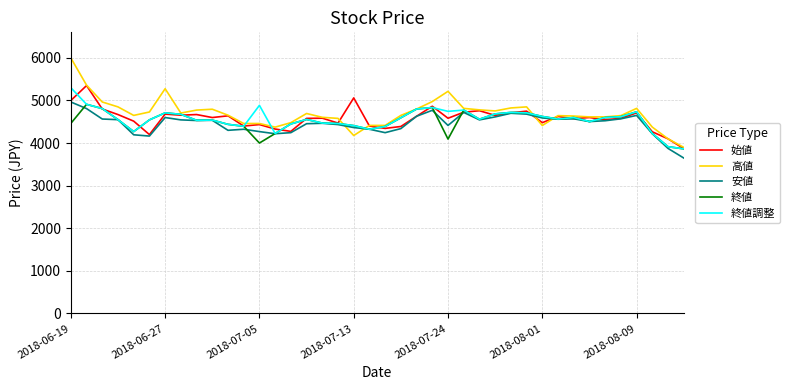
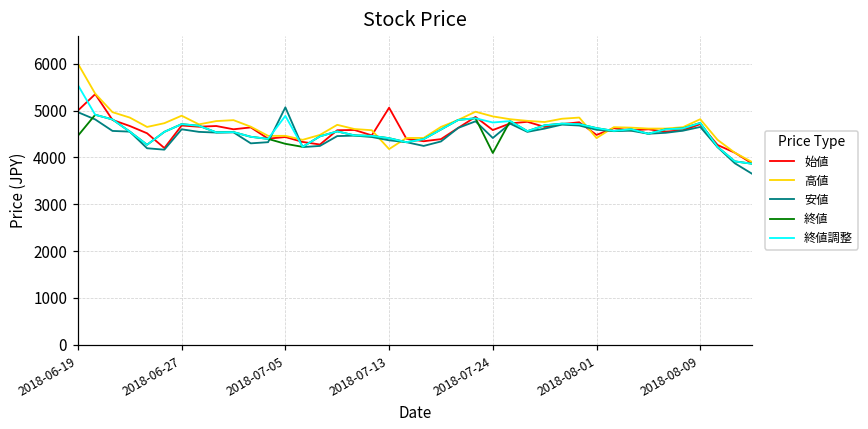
終値調整, 2018-06-19: 5300 -> 5500
高値, 2018-06-27: 5300 -> 4900
安値, 2018-07-05: 4300 -> 5100
終値, 2018-07-05: 4000 -> 4300
高値, 2018-07-24: 5200 -> 4900
